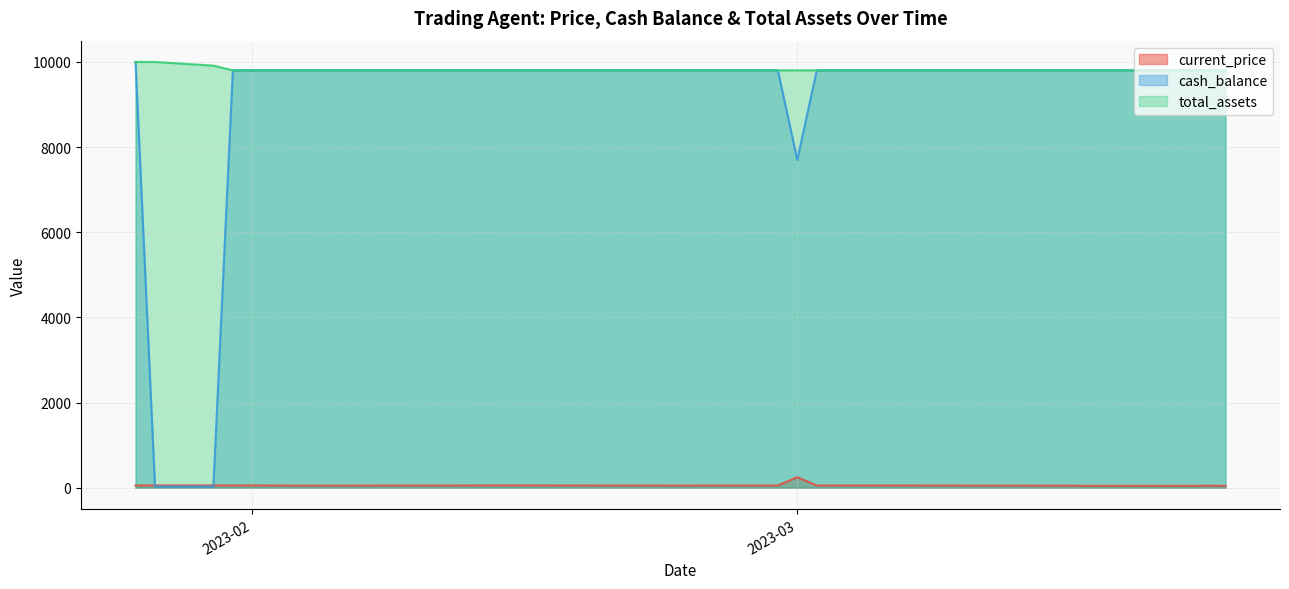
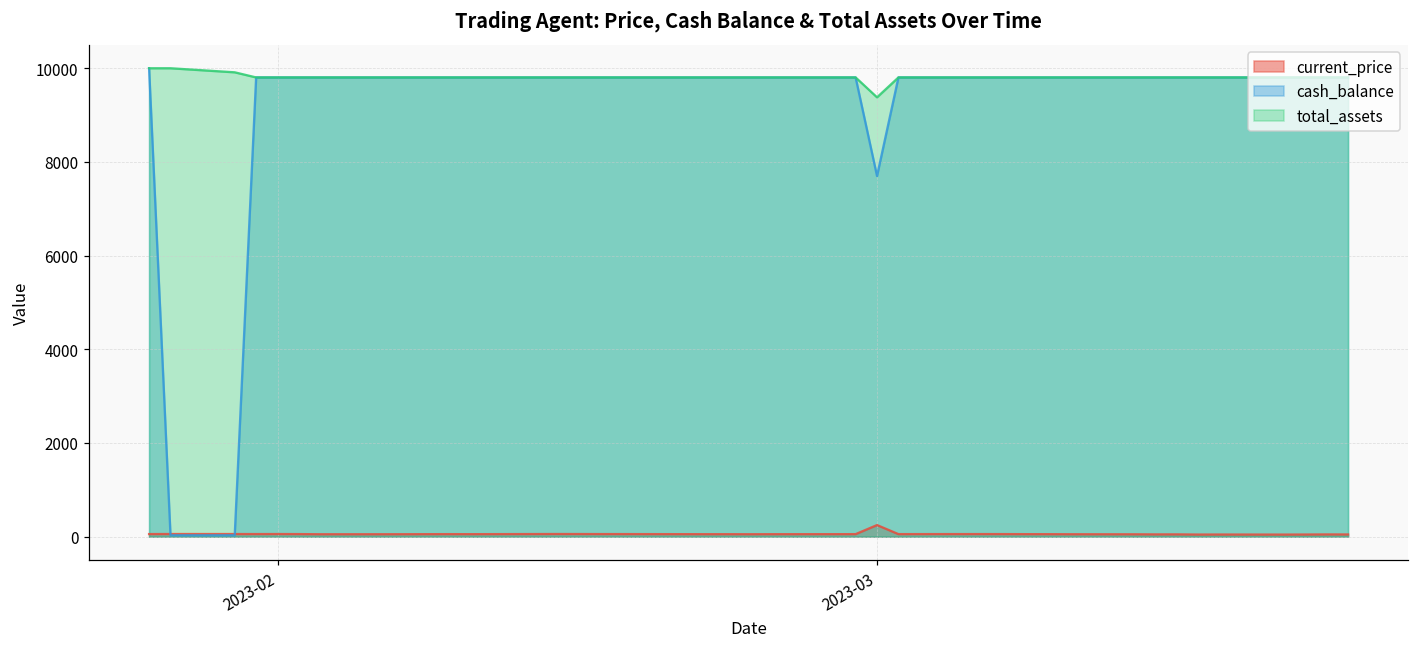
total_assets, 2023-03: 9800 -> 9400
